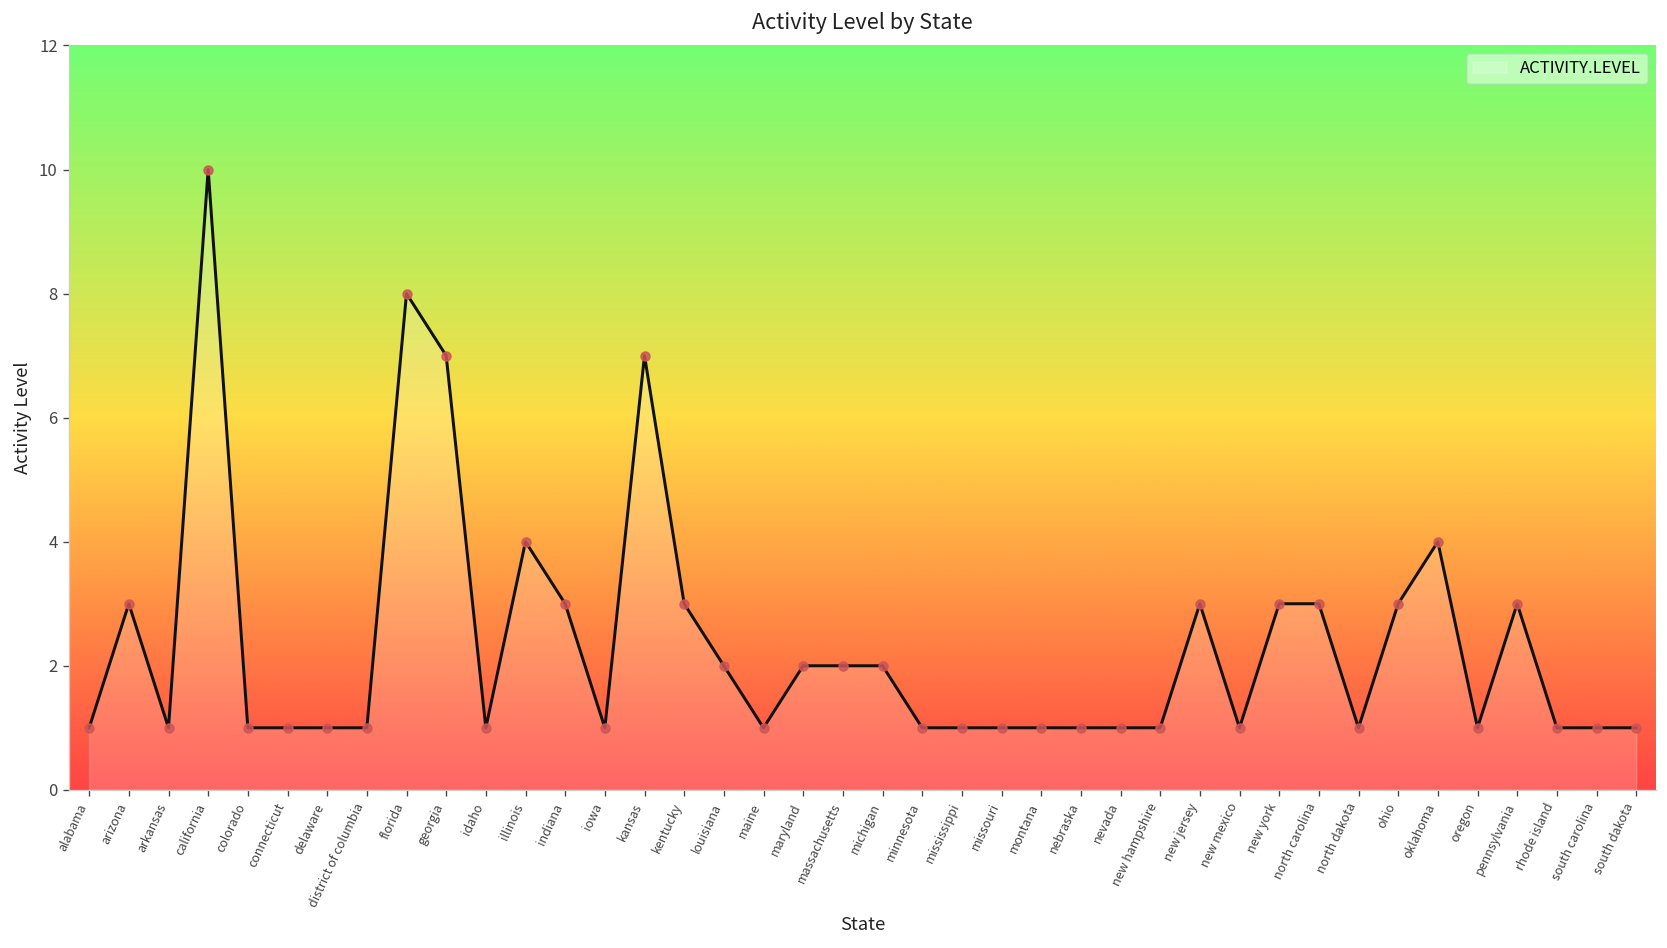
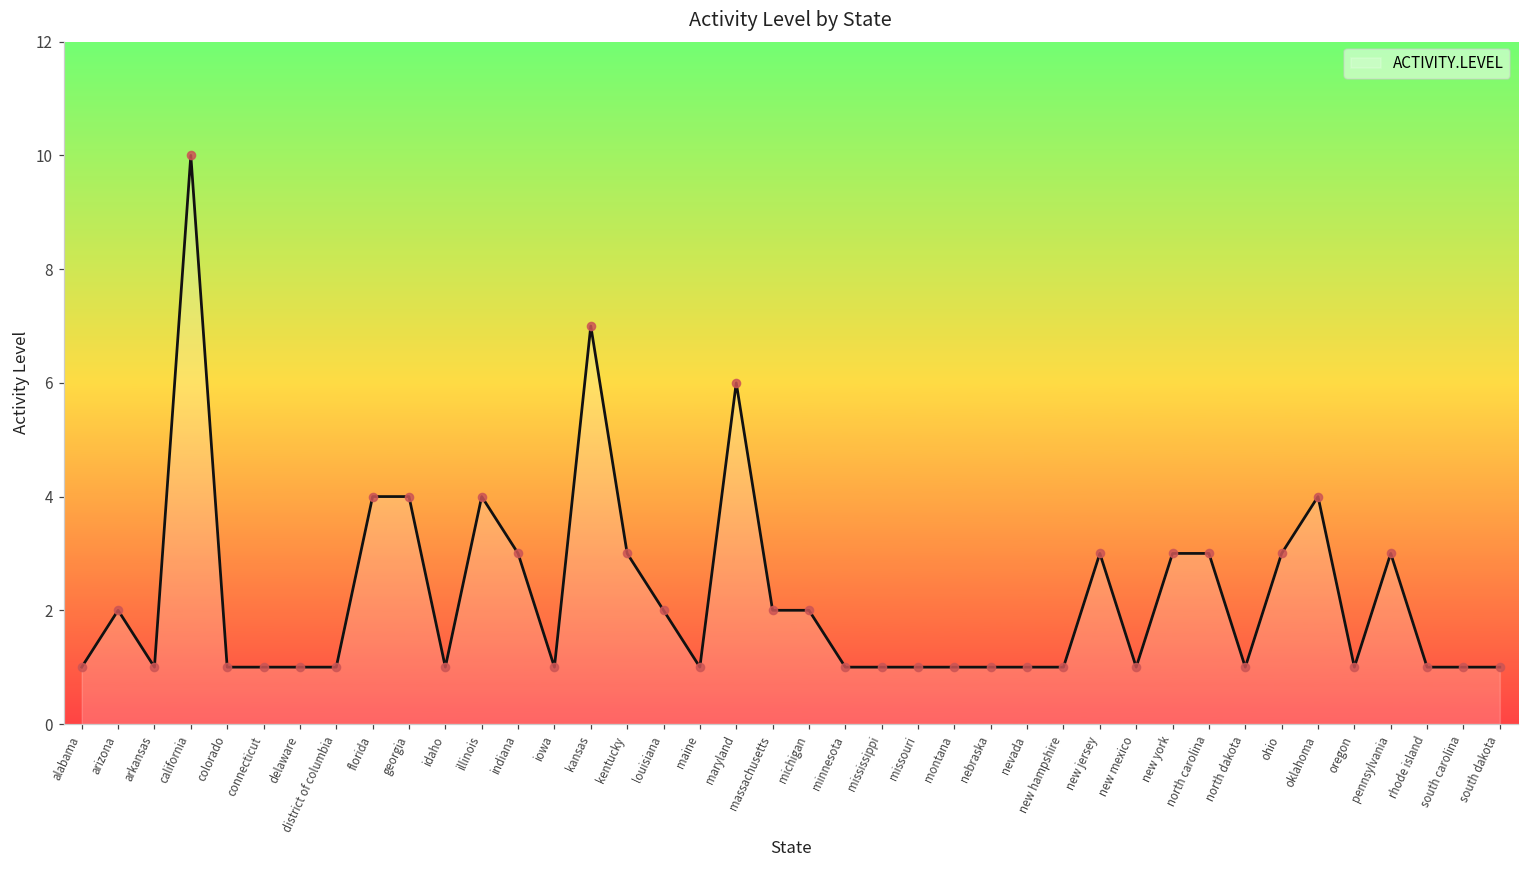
arizona: 3 -> 2
florida: 8 -> 4
georgia: 7 -> 4
maryland: 2 -> 6
